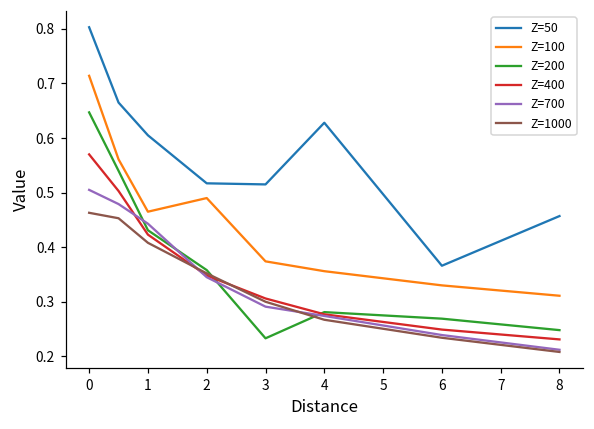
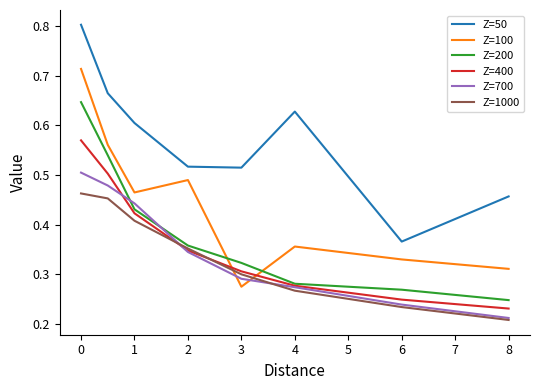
Z=100, 3: 0.37 -> 0.28
Z=200, 3: 0.23 -> 0.32
